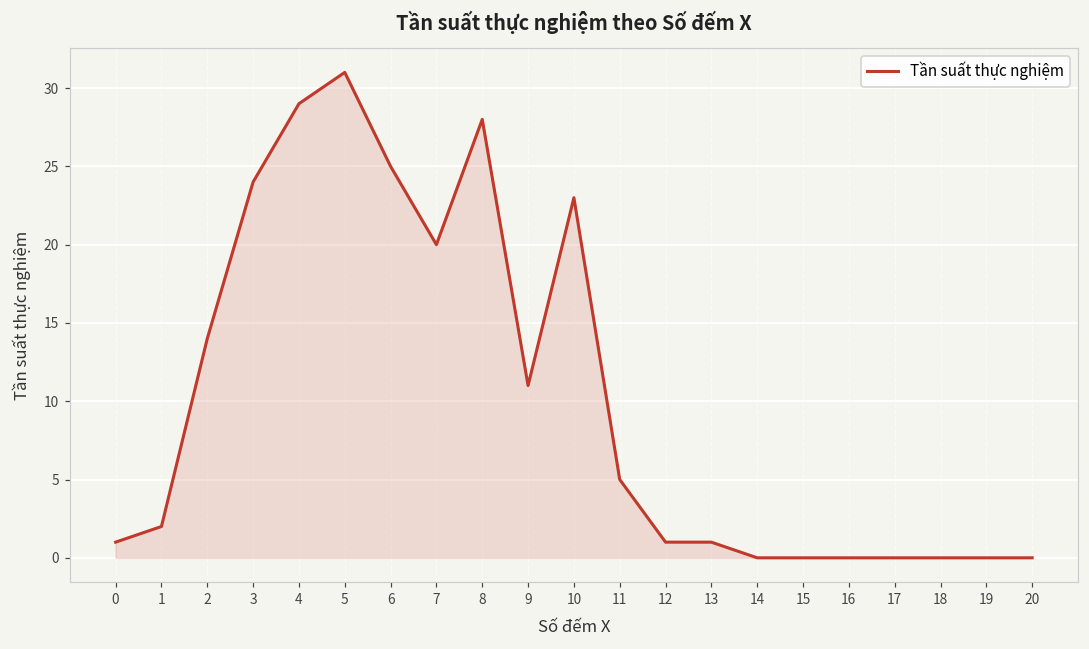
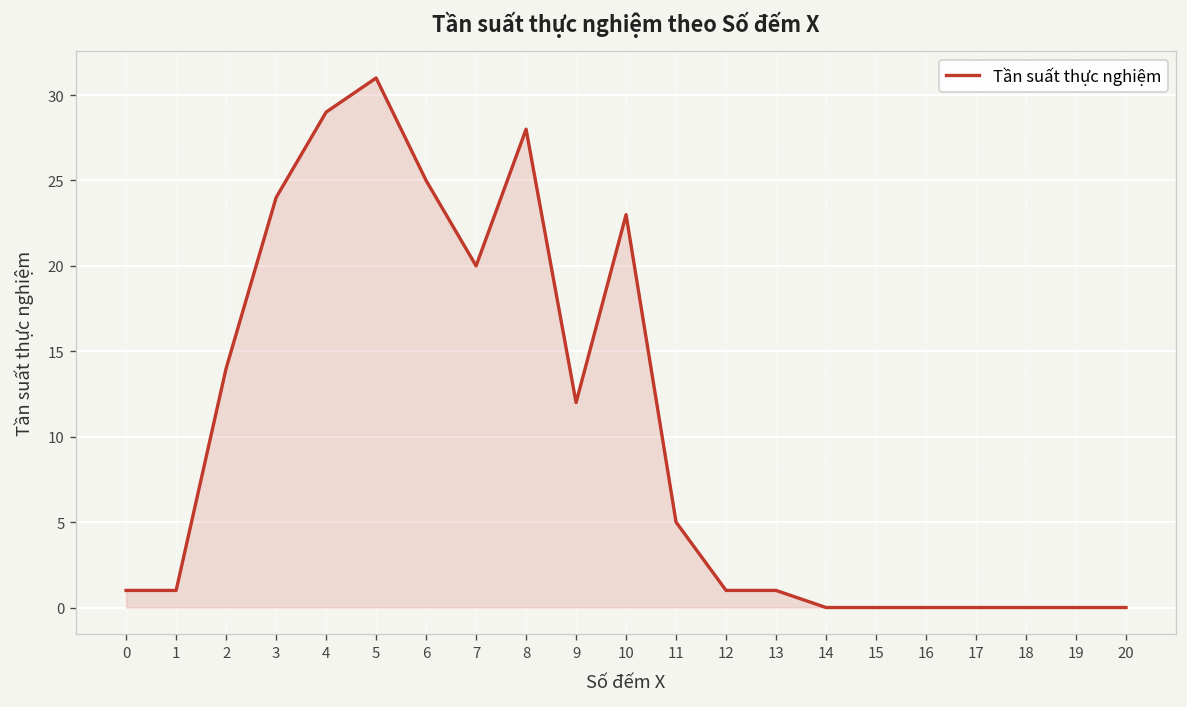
1: 2 -> 1
9: 11 -> 12
